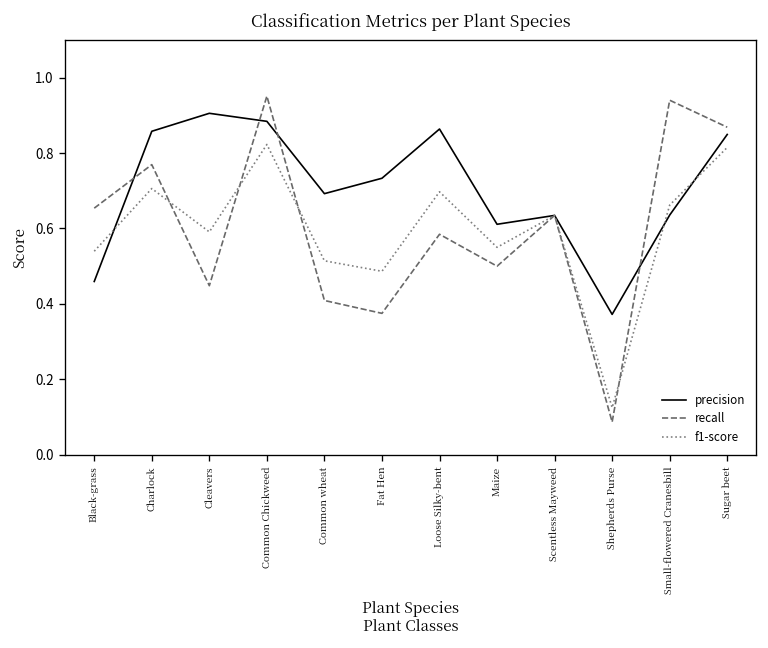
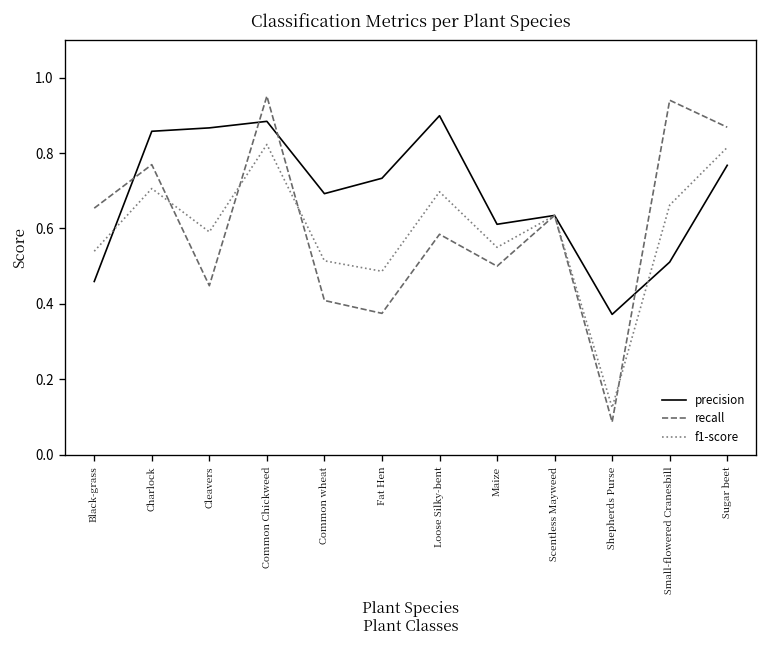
precision, Cleavers: 0.91 -> 0.87
precision, Loose Silky-bent: 0.86 -> 0.90
precision, Small-flowered Cranesbill: 0.64 -> 0.51
precision, Sugar beet: 0.85 -> 0.77
